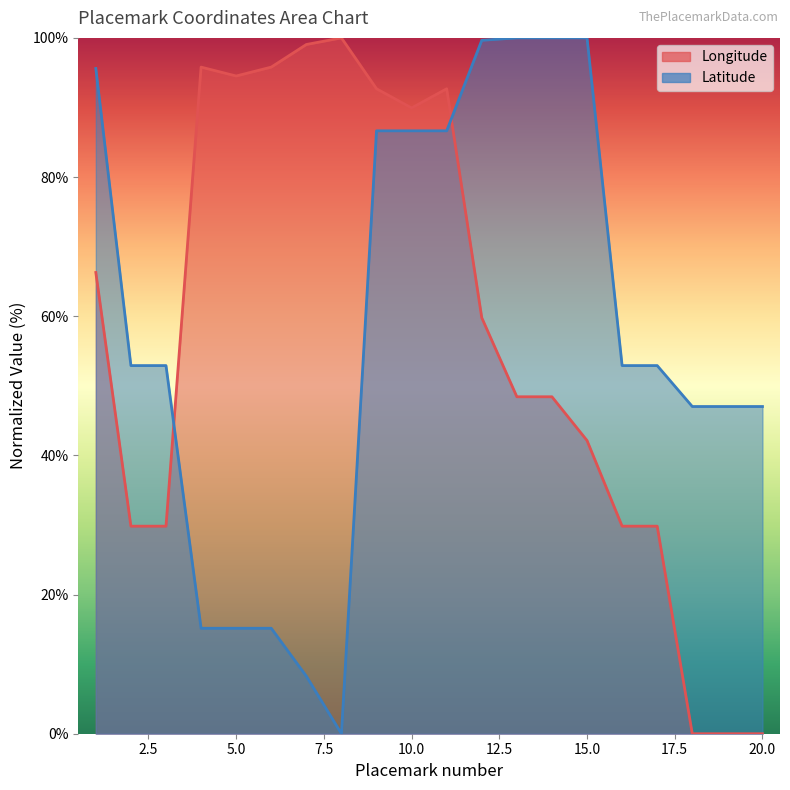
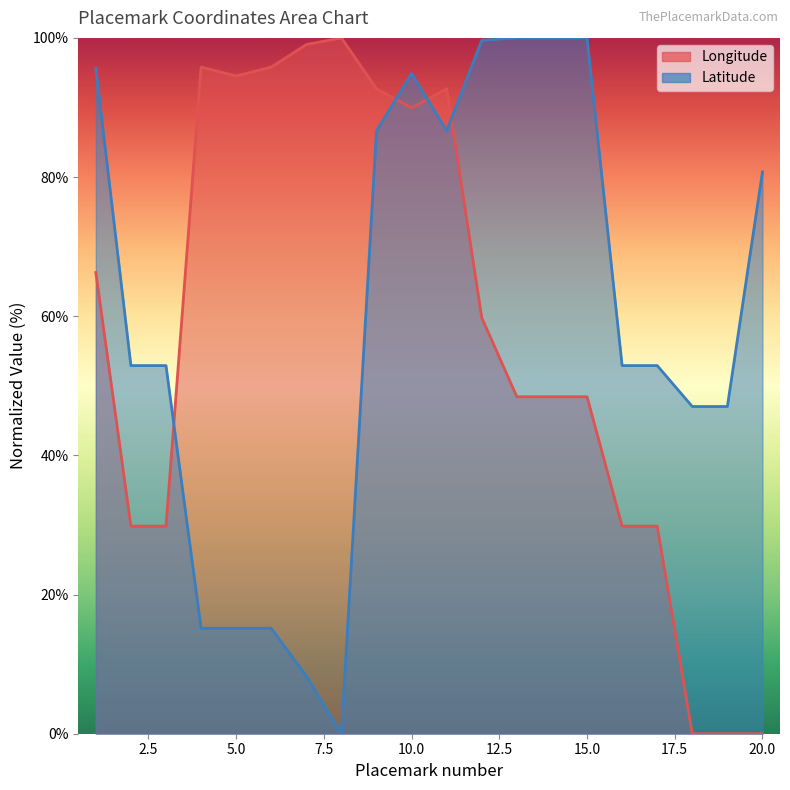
Latitude, 10.0: 87% -> 95%
Longitude, 15.0: 42% -> 48%
Latitude, 20.0: 47% -> 81%
